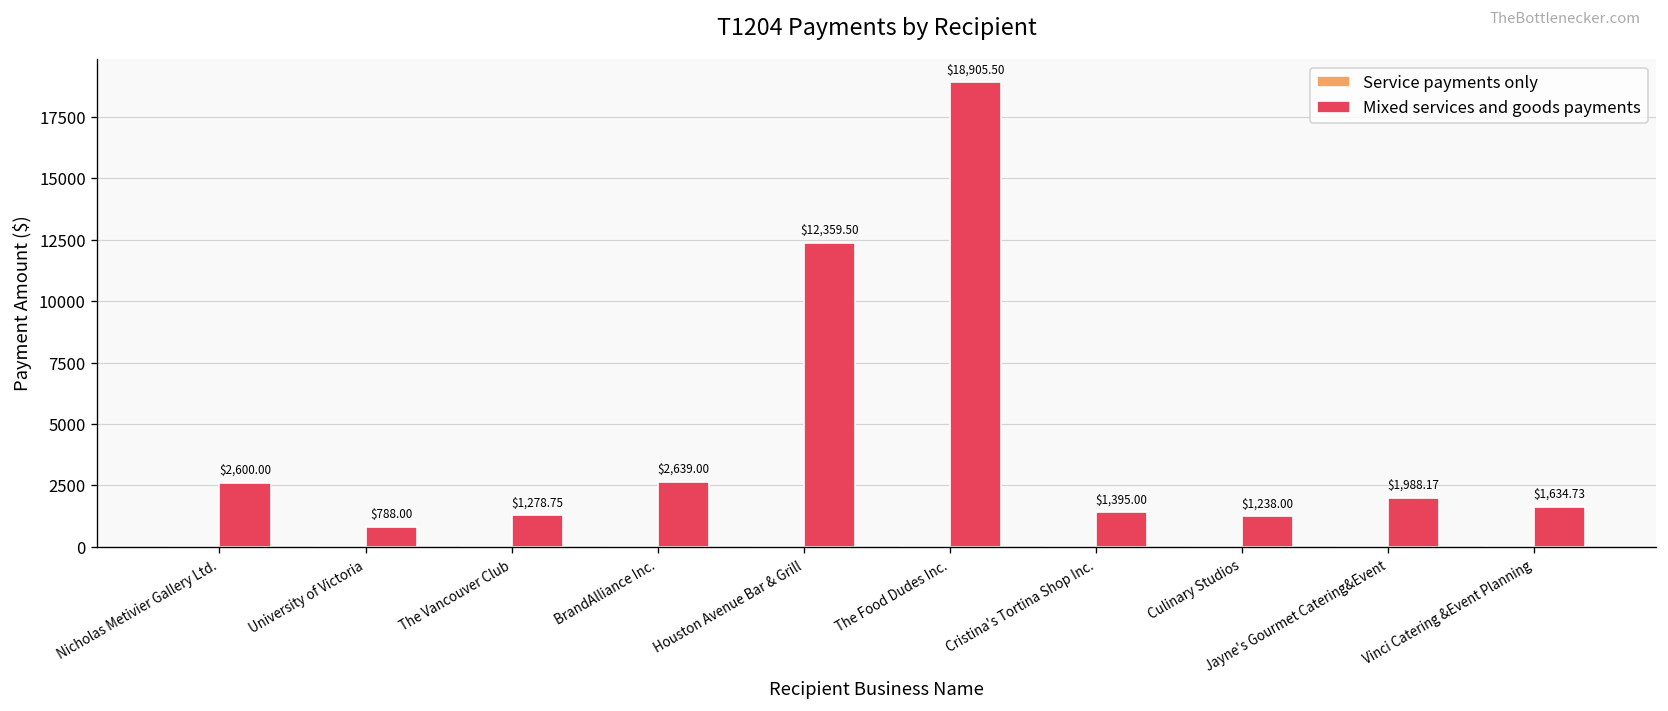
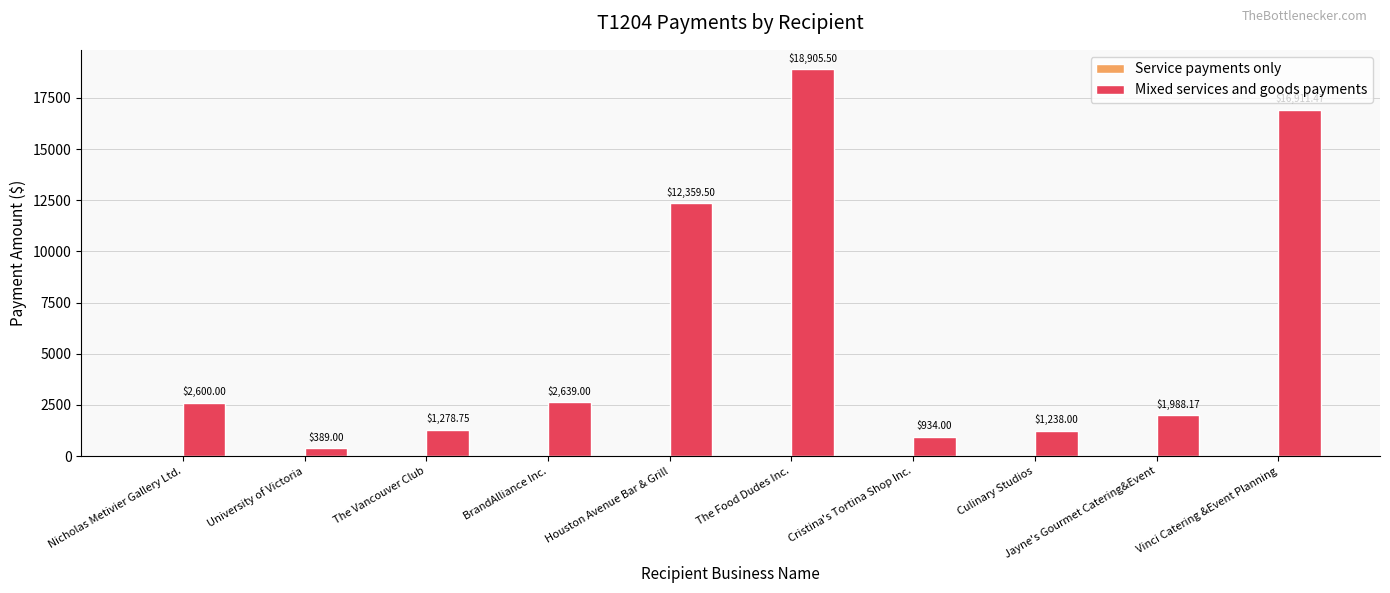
Mixed services and goods payments, University of Victoria: $788.00 -> $389.00
Mixed services and goods payments, Cristina's Tortina Shop Inc.: $1,395.00 -> $934.00
Mixed services and goods payments, Vinci Catering &Event Planning: 1600 -> 16900
